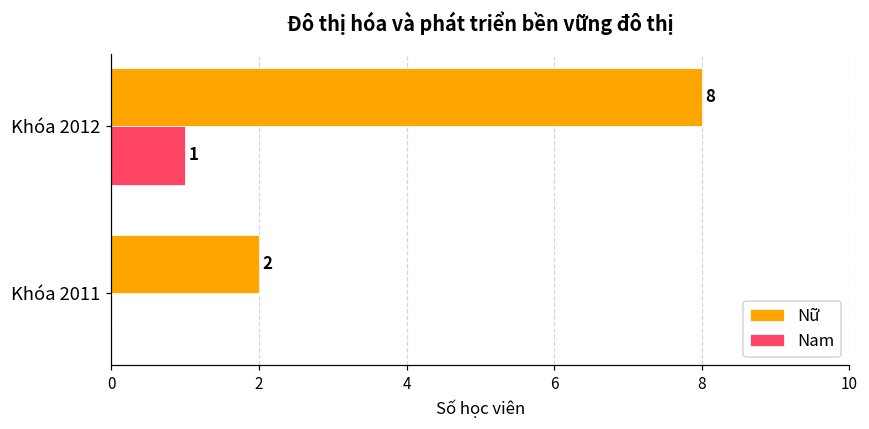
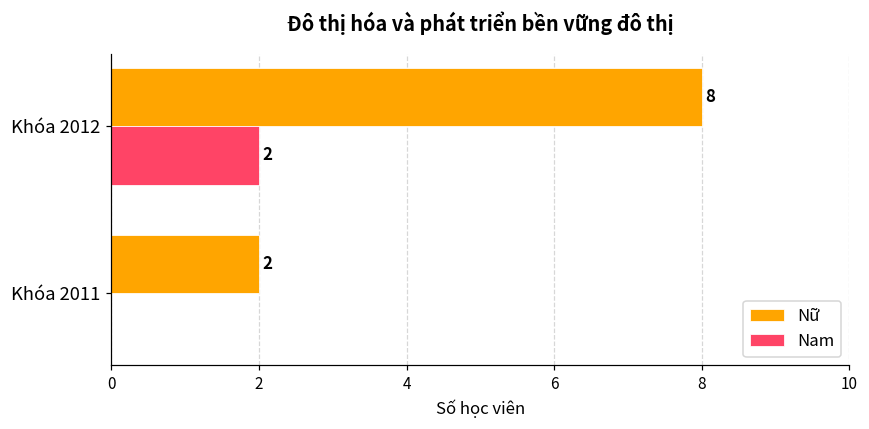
Nam, Khóa 2012: 1 -> 2
